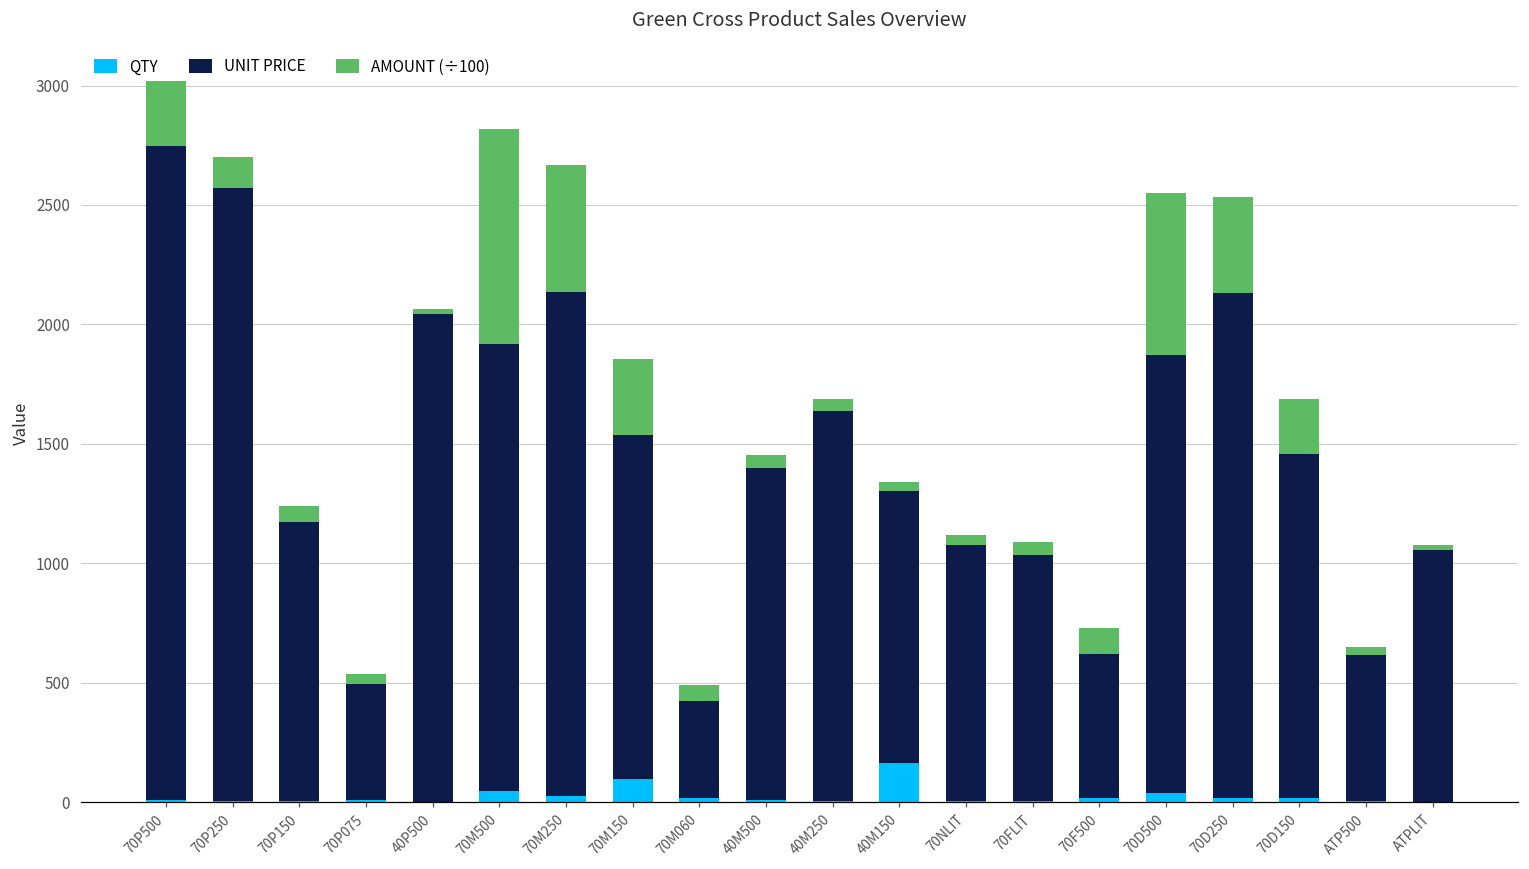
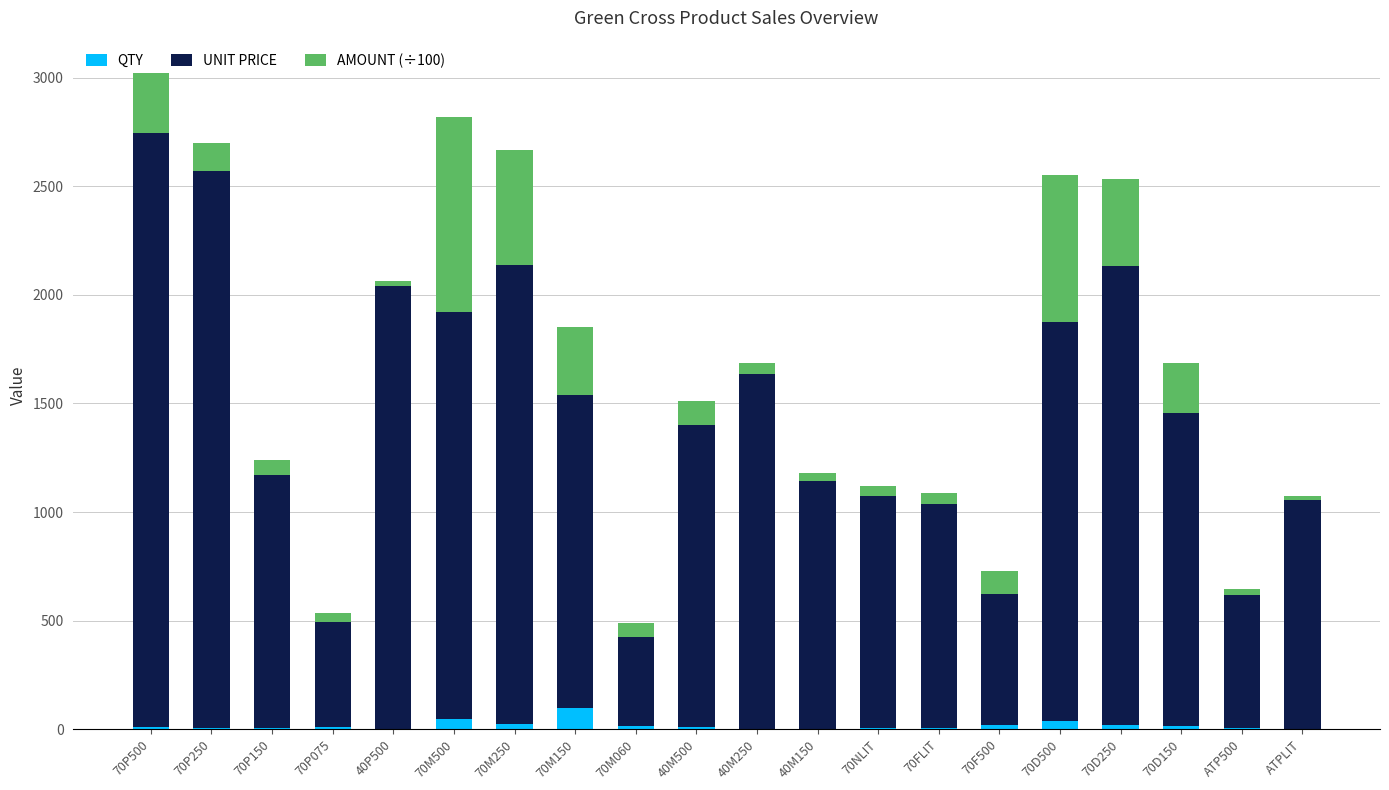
AMOUNT (÷100), 40M500: 50 -> 110
QTY, 40M150: 160 -> 0
